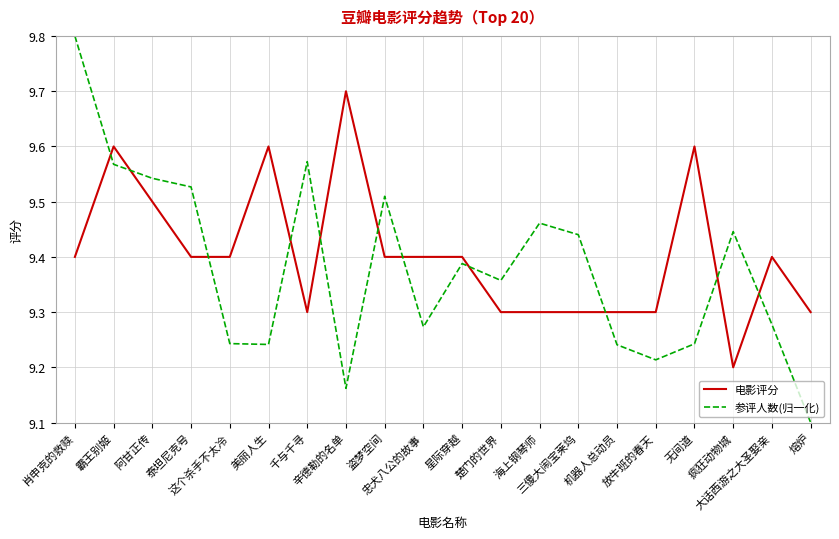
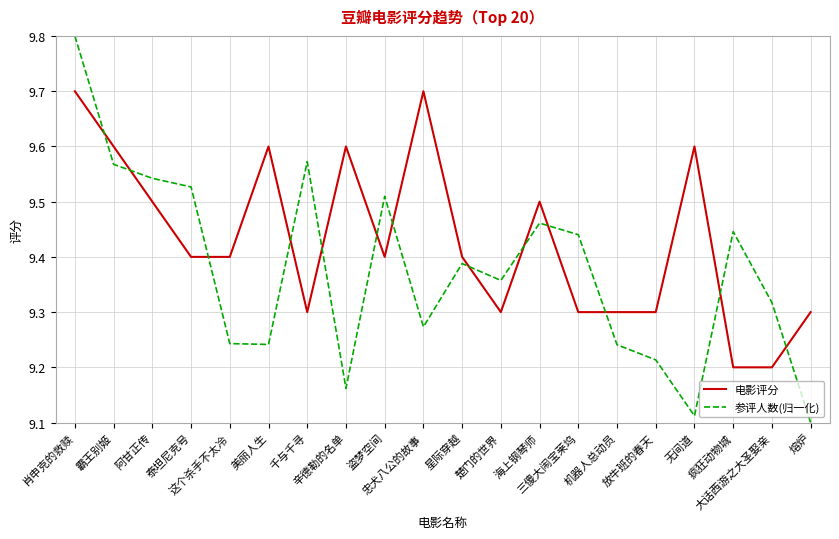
电影评分, 肖申克的救赎: 9.4 -> 9.7
电影评分, 辛德勒的名单: 9.7 -> 9.6
电影评分, 忠犬八公的故事: 9.4 -> 9.7
电影评分, 海上钢琴师: 9.3 -> 9.5
参评人数(归一化), 无间道: 9.24 -> 9.11
电影评分, 大话西游之大圣娶亲: 9.4 -> 9.2
参评人数(归一化), 大话西游之大圣娶亲: 9.28 -> 9.32
